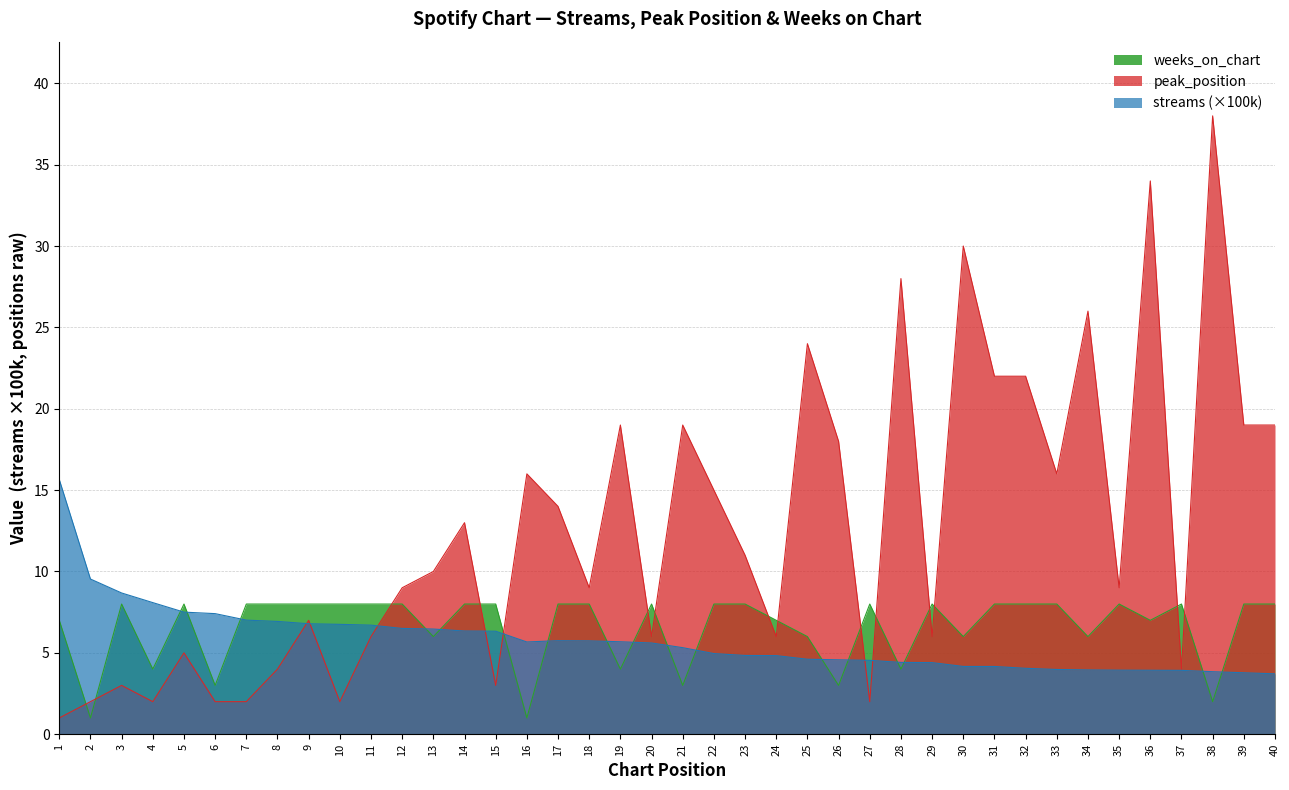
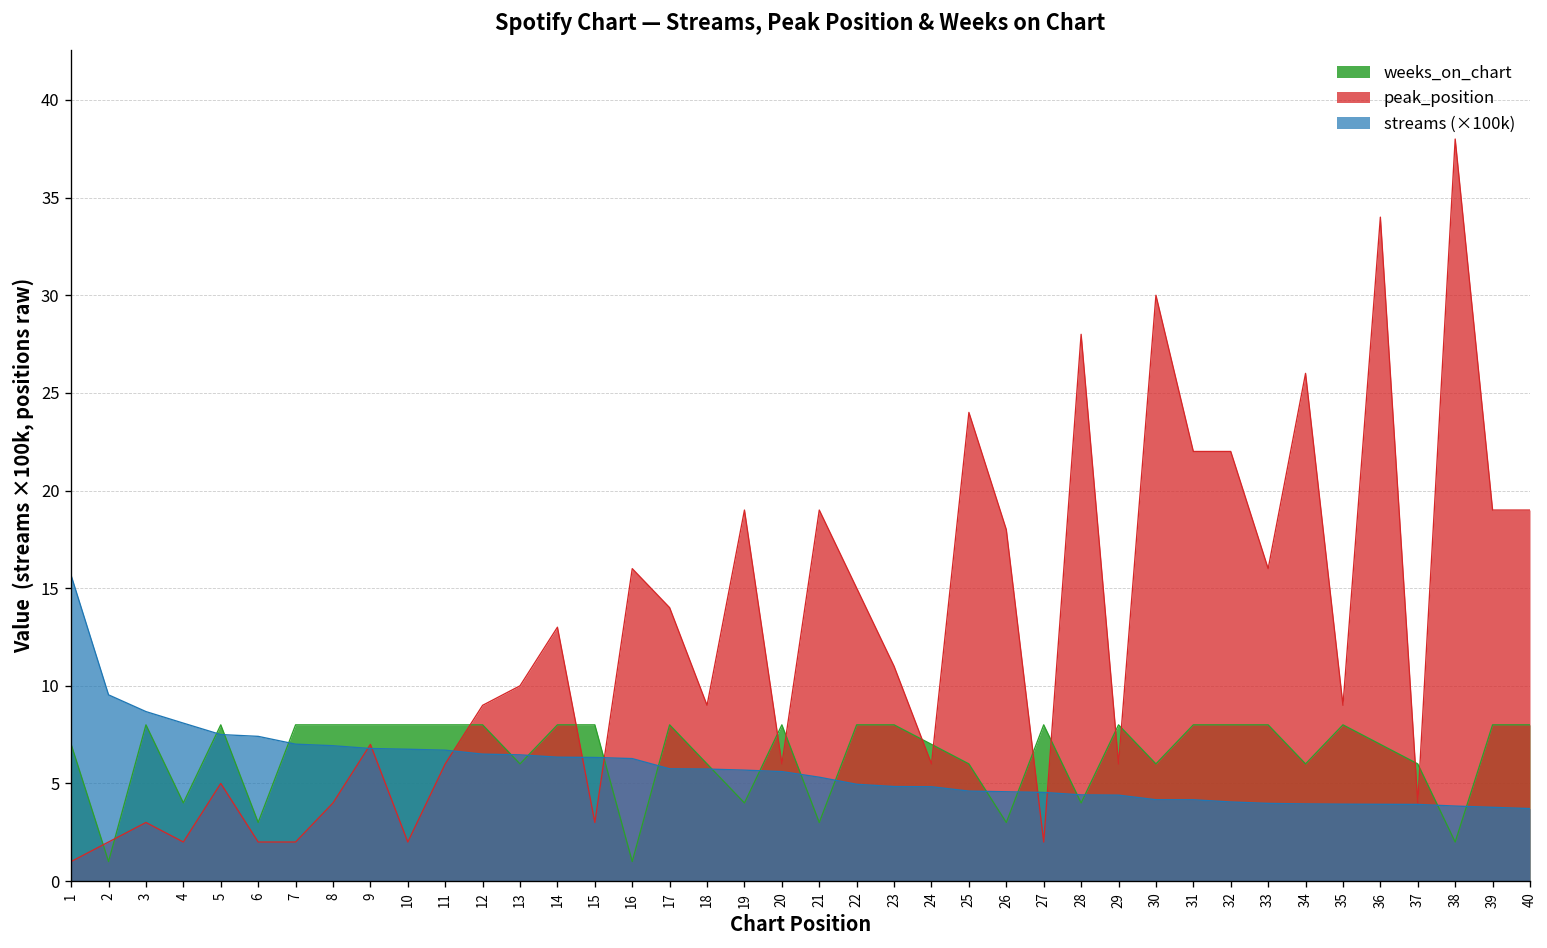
streams (×100k), 16: 5.7 -> 6.3
weeks_on_chart, 18: 8 -> 6
weeks_on_chart, 37: 8 -> 6
